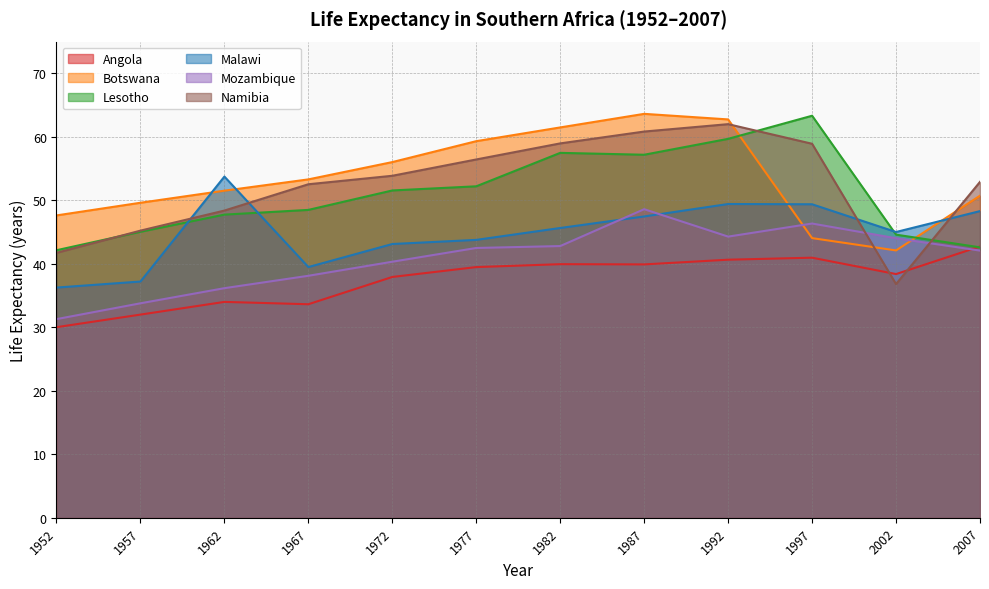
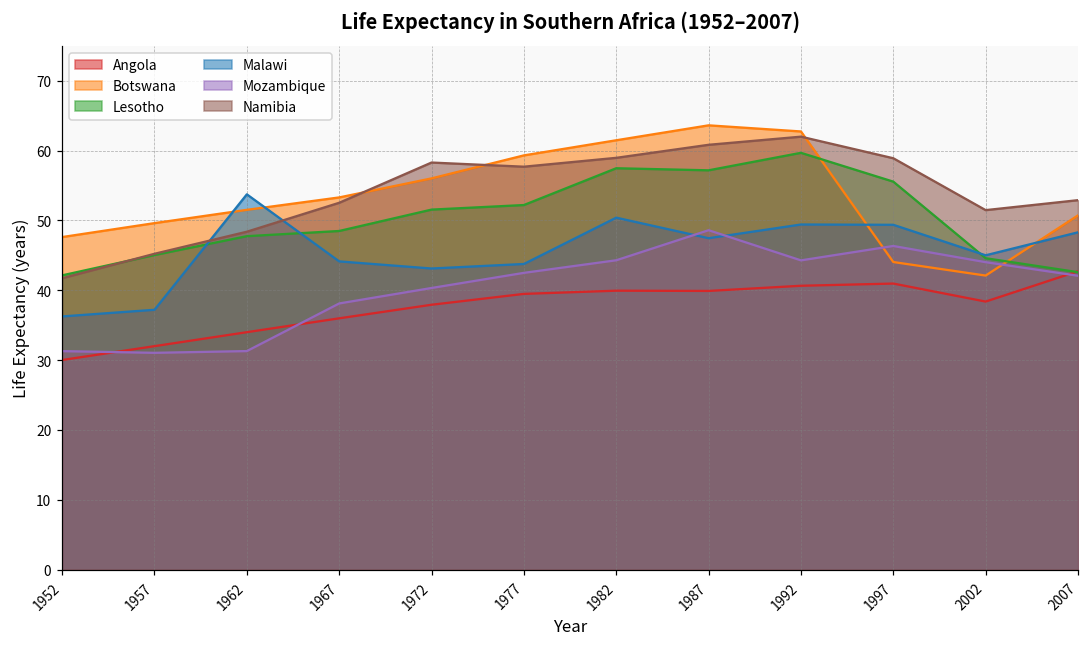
Mozambique, 1957: 34 -> 31
Mozambique, 1962: 36 -> 31
Angola, 1967: 34 -> 36
Malawi, 1967: 39 -> 44
Namibia, 1972: 54 -> 58
Namibia, 1977: 56 -> 58
Malawi, 1982: 46 -> 50
Mozambique, 1982: 43 -> 44
Lesotho, 1997: 63 -> 56
Namibia, 2002: 37 -> 51
